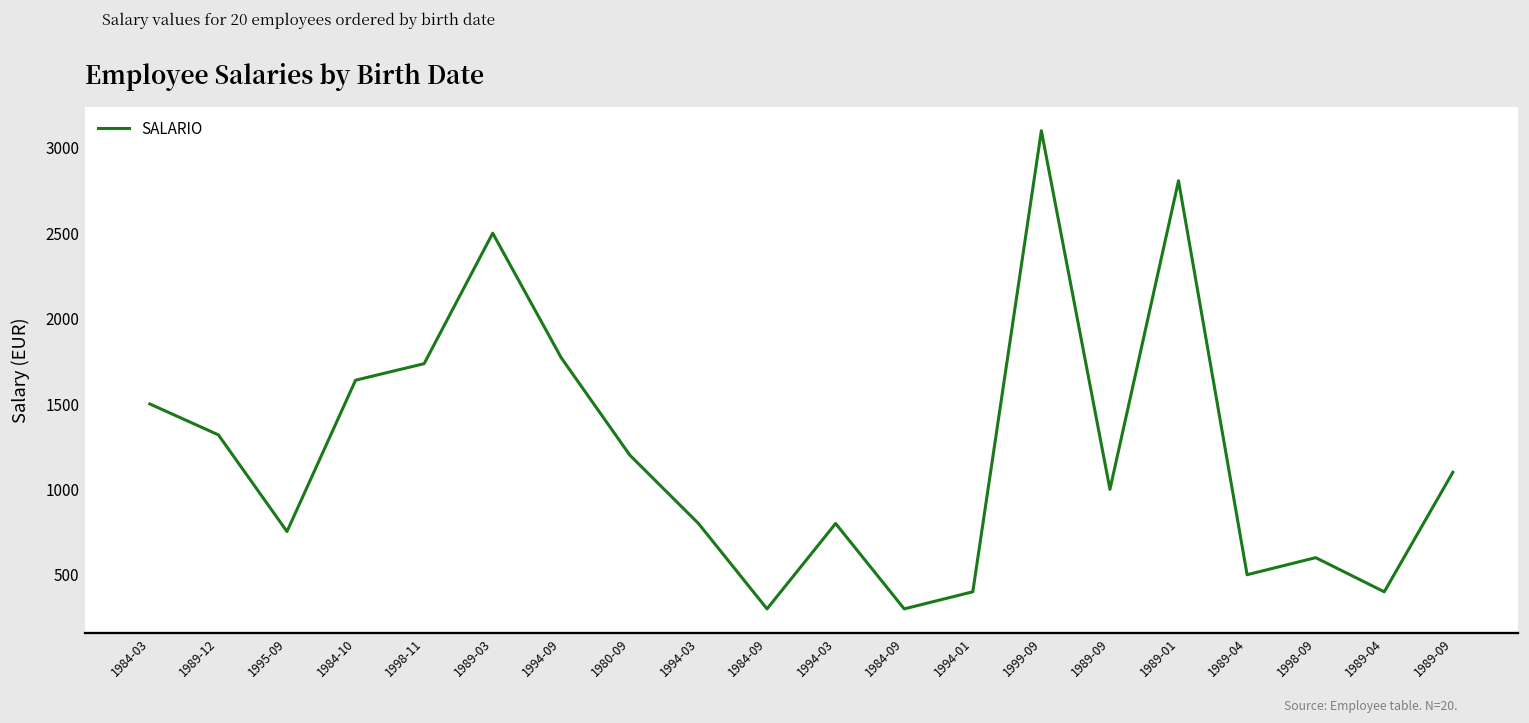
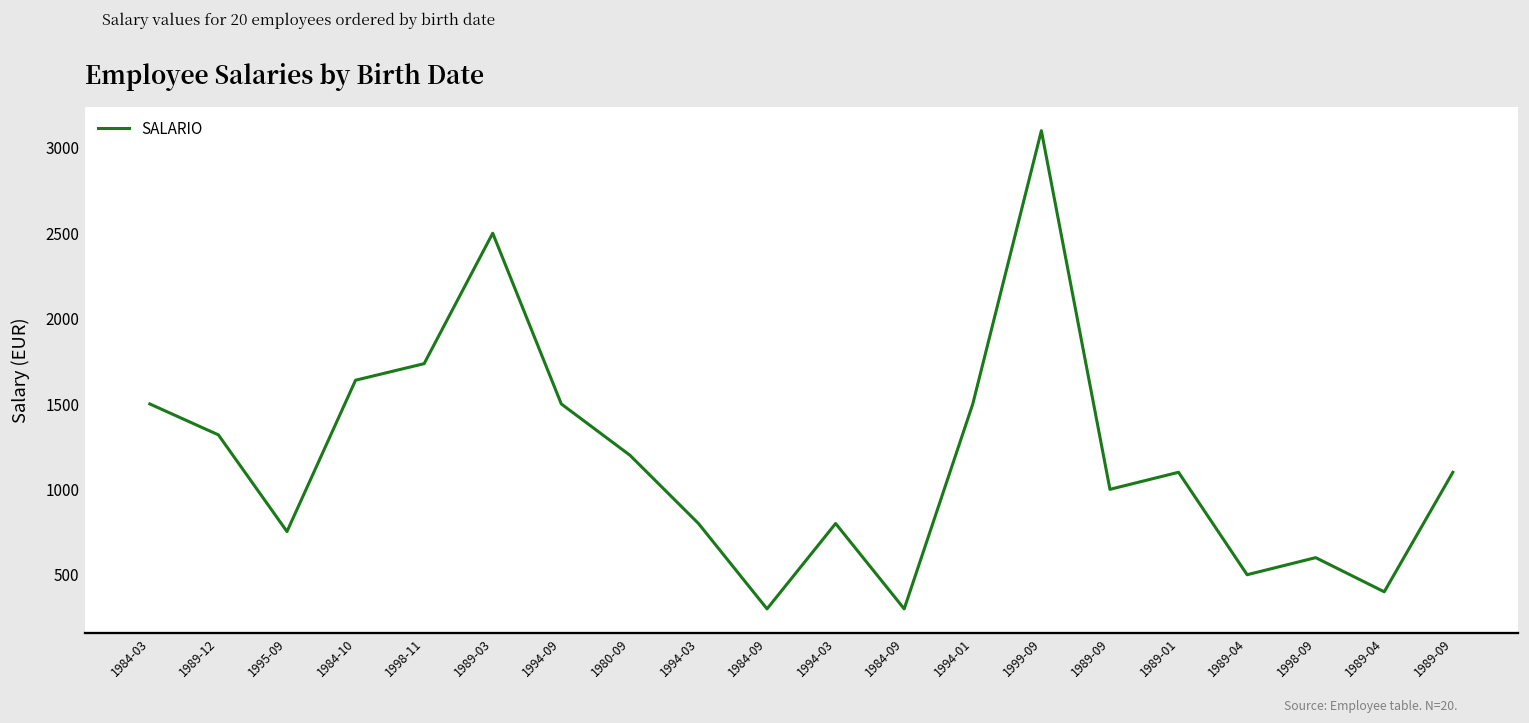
1994-09: 1770 -> 1500
1994-01: 400 -> 1500
1989-01: 2810 -> 1100
